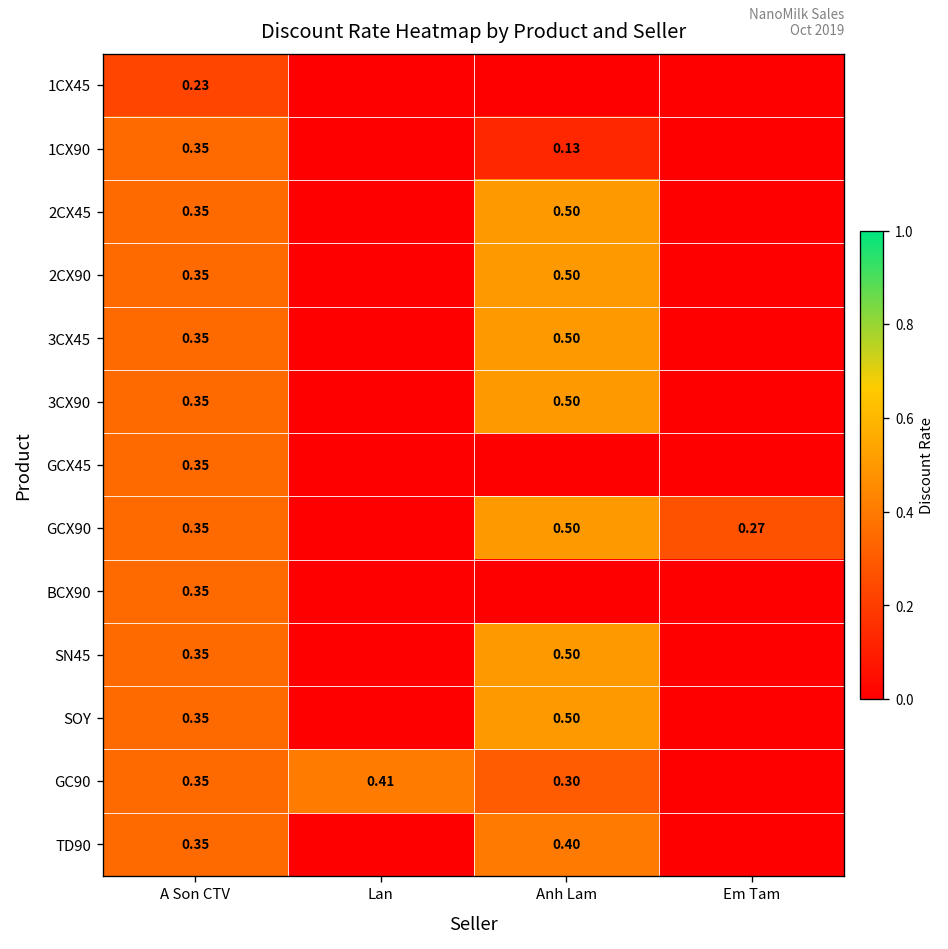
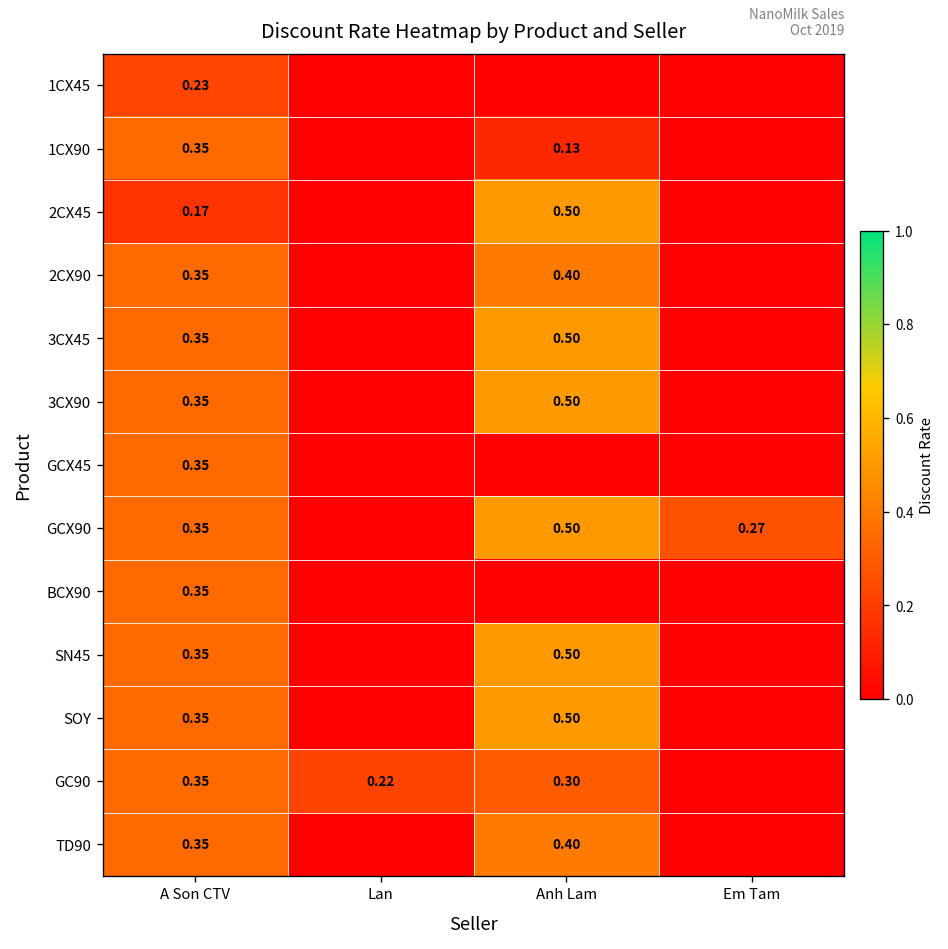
2CX45, A Son CTV: 0.35 -> 0.17
2CX90, Anh Lam: 0.50 -> 0.40
GC90, Lan: 0.41 -> 0.22
